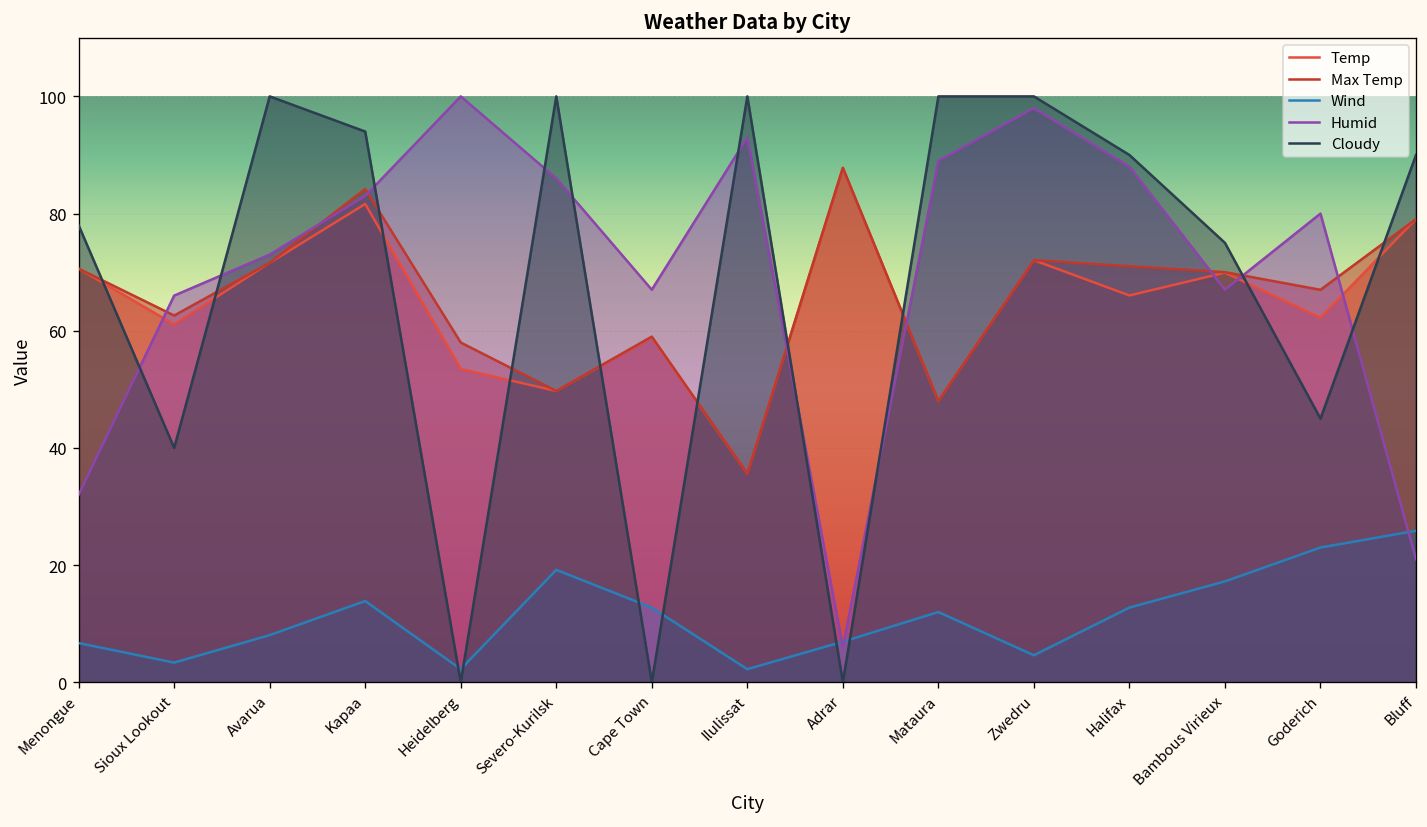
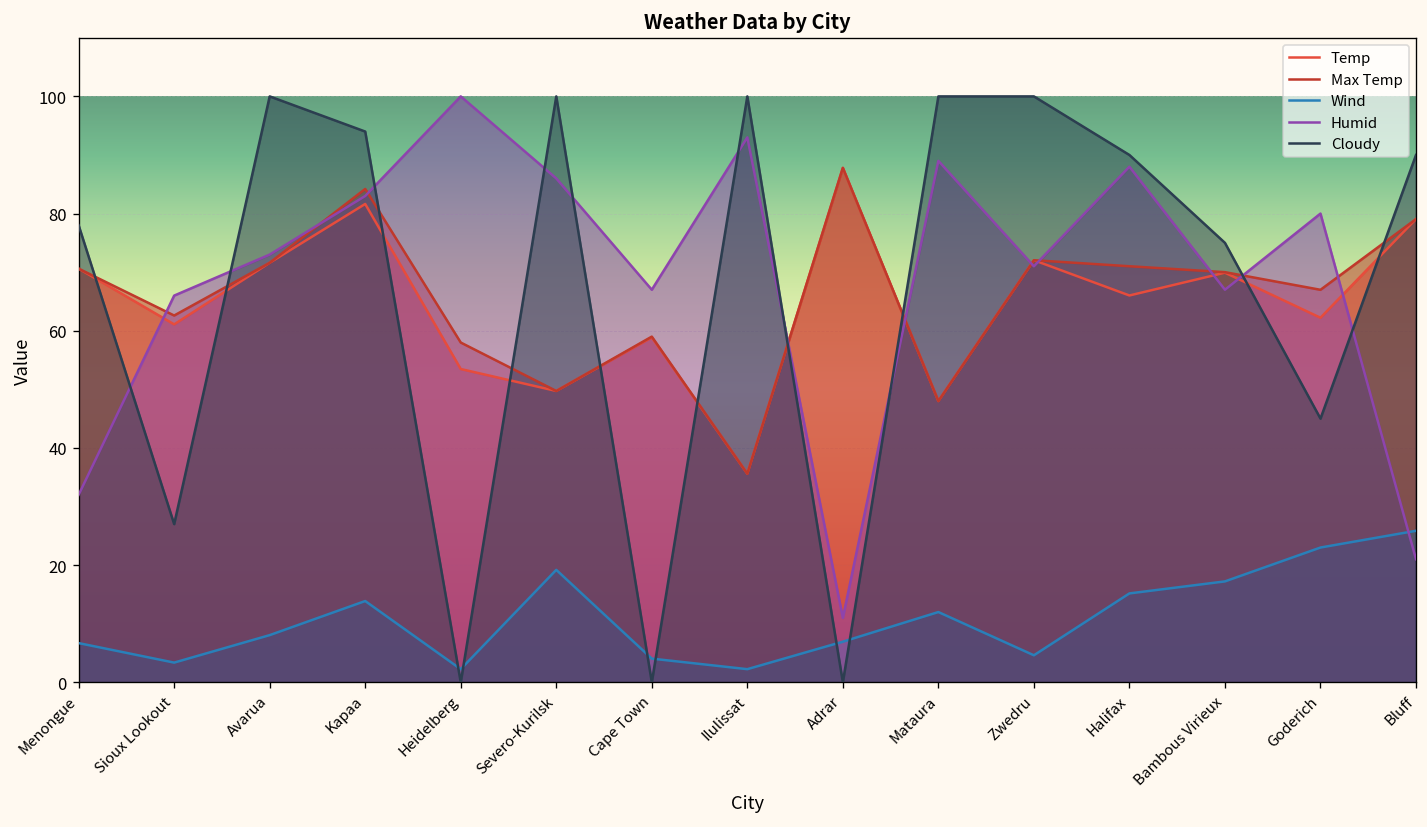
Cloudy, Sioux Lookout: 40 -> 27
Wind, Cape Town: 13 -> 4
Humid, Adrar: 6 -> 11
Humid, Zwedru: 98 -> 71
Wind, Halifax: 13 -> 15
